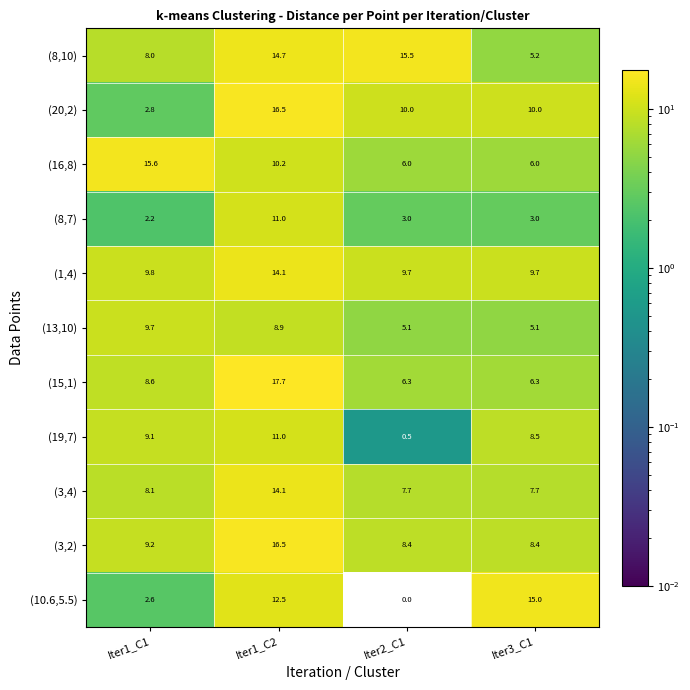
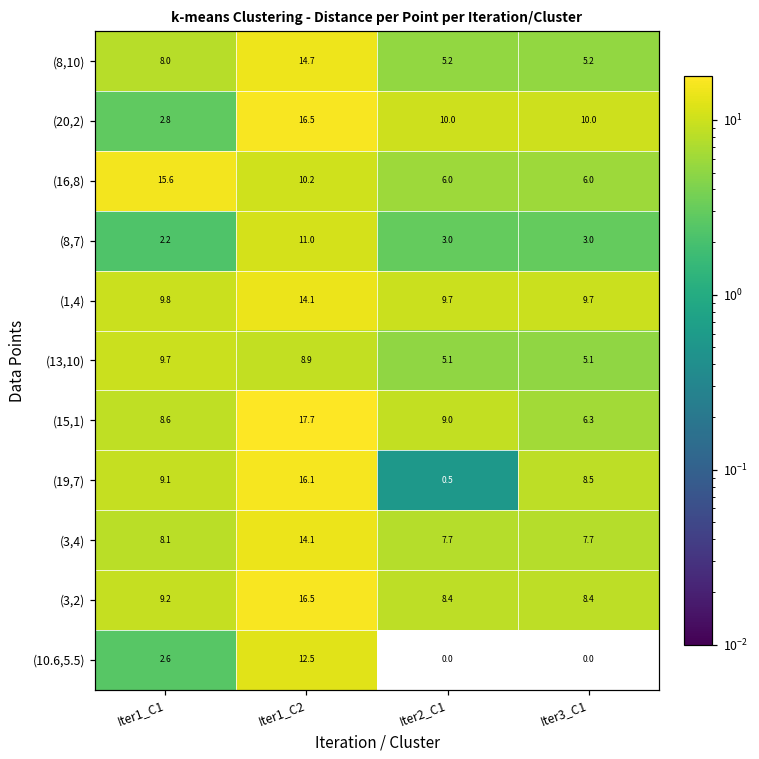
(8,10), Iter2_C1: 15.5 -> 5.2
(15,1), Iter2_C1: 6.3 -> 9.0
(19,7), Iter1_C2: 11.0 -> 16.1
(10.6,5.5), Iter3_C1: 15.0 -> 0.0
